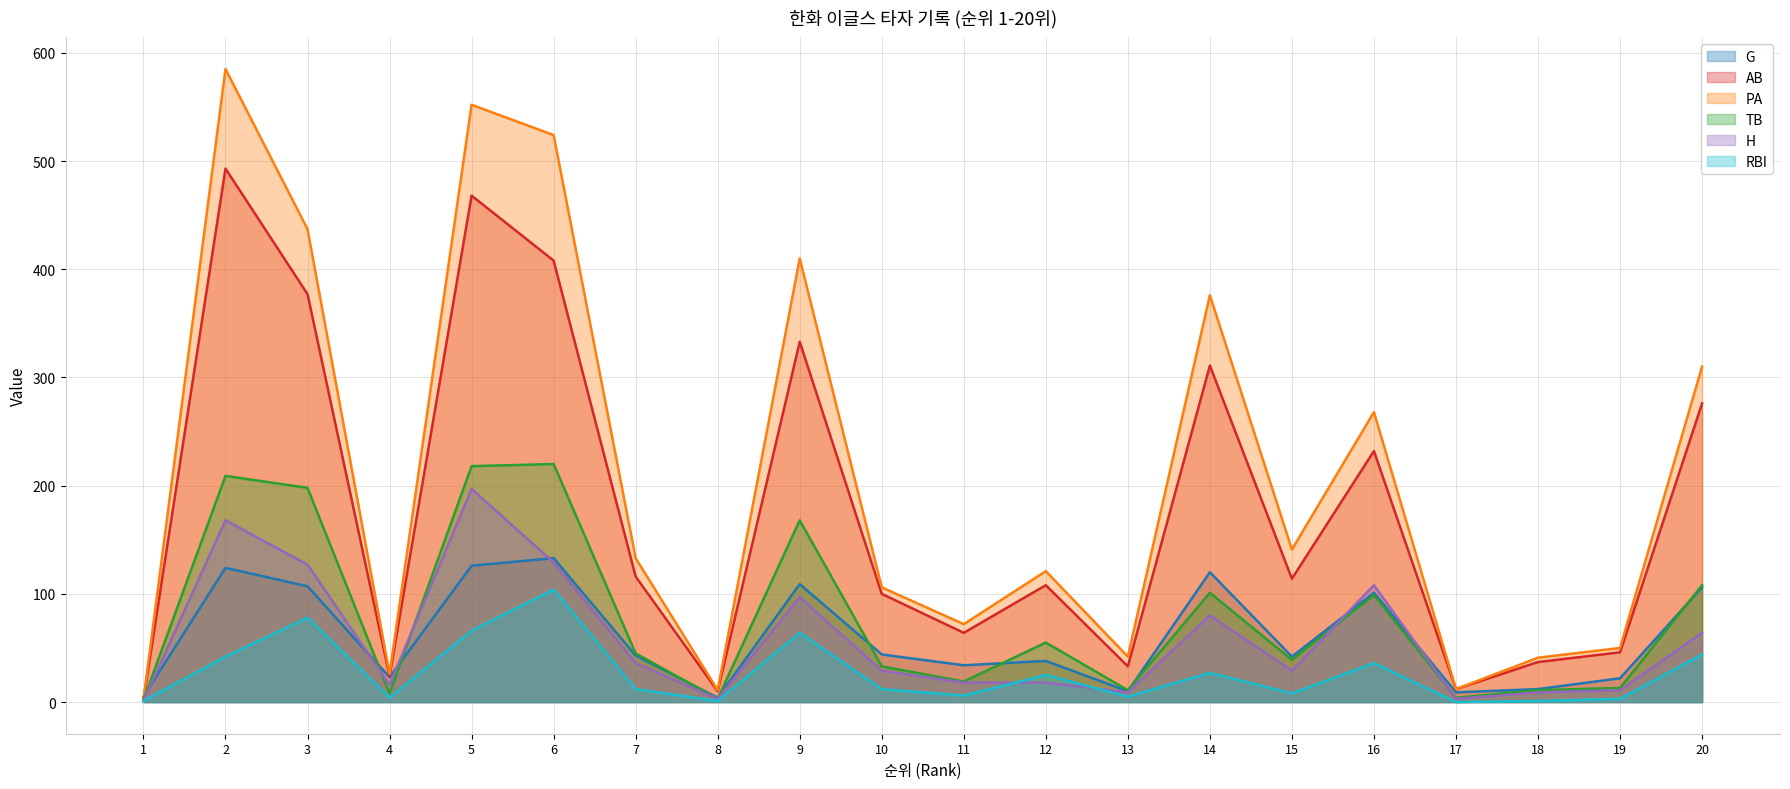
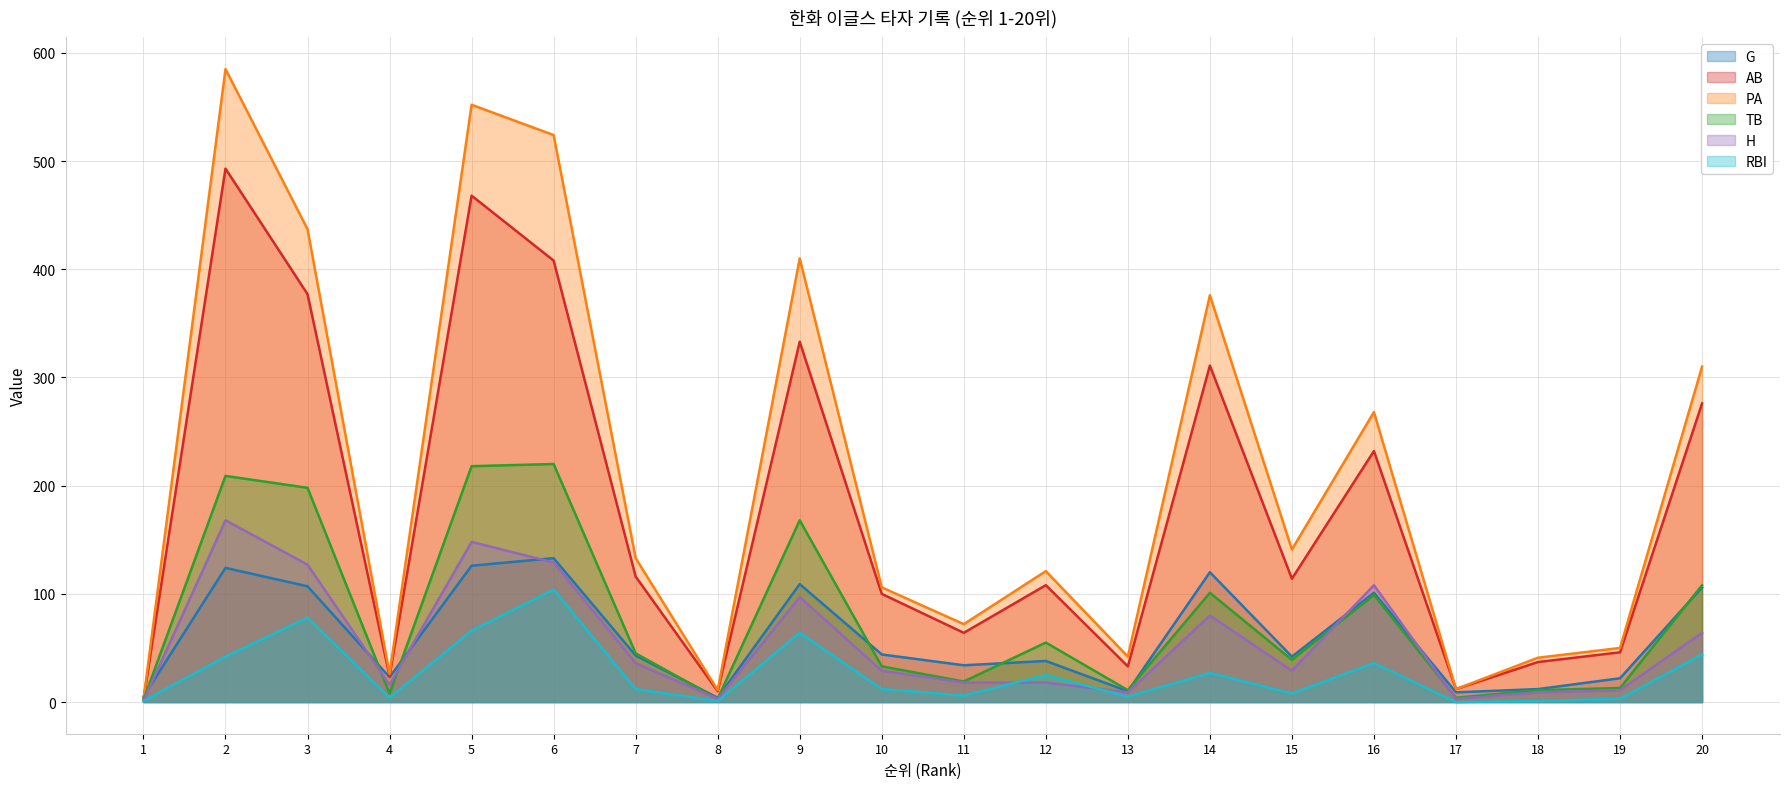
H, 5: 197 -> 148
